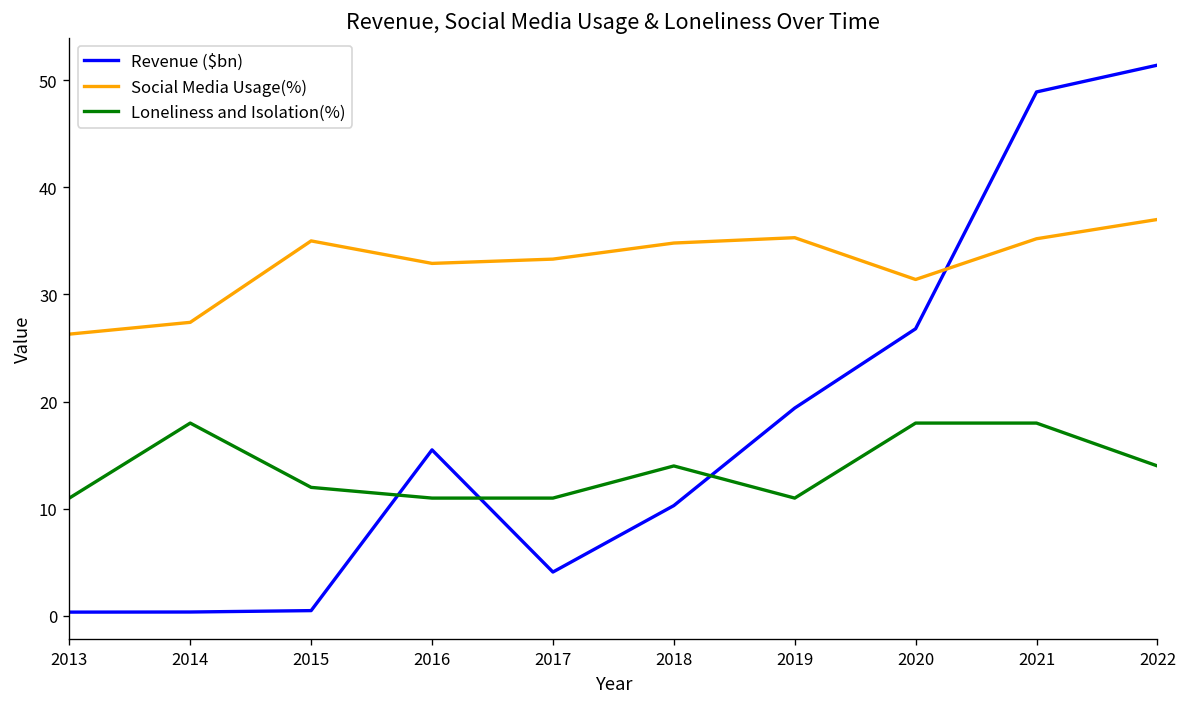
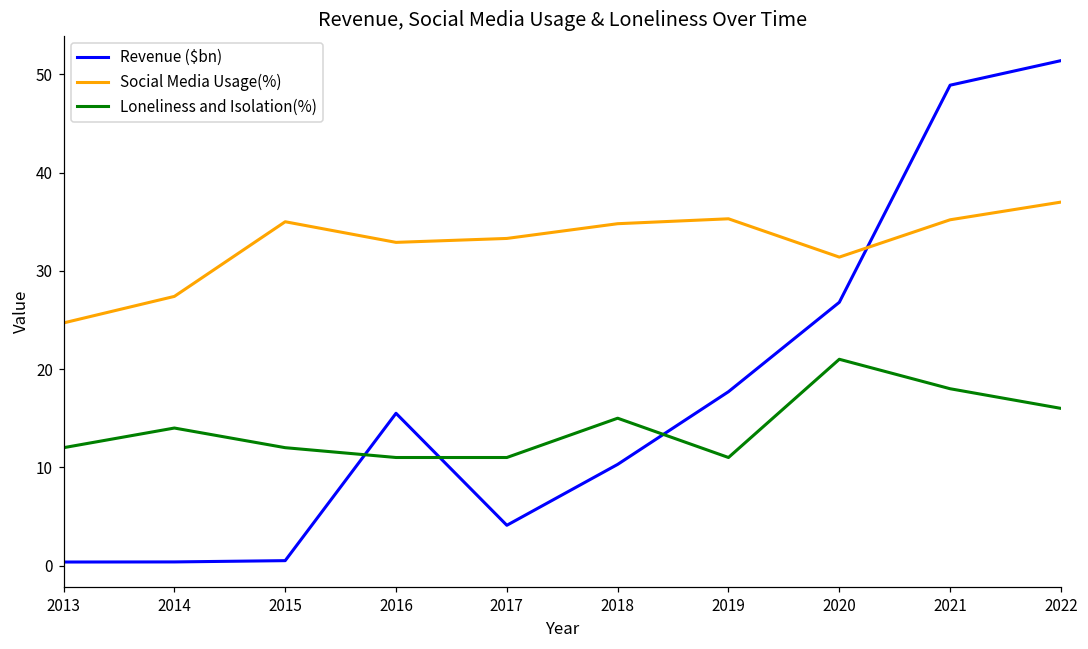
Social Media Usage(%), 2013: 26 -> 25
Loneliness and Isolation(%), 2013: 11 -> 12
Loneliness and Isolation(%), 2014: 18 -> 14
Loneliness and Isolation(%), 2018: 14 -> 15
Revenue ($bn), 2019: 19 -> 18
Loneliness and Isolation(%), 2020: 18 -> 21
Loneliness and Isolation(%), 2022: 14 -> 16
